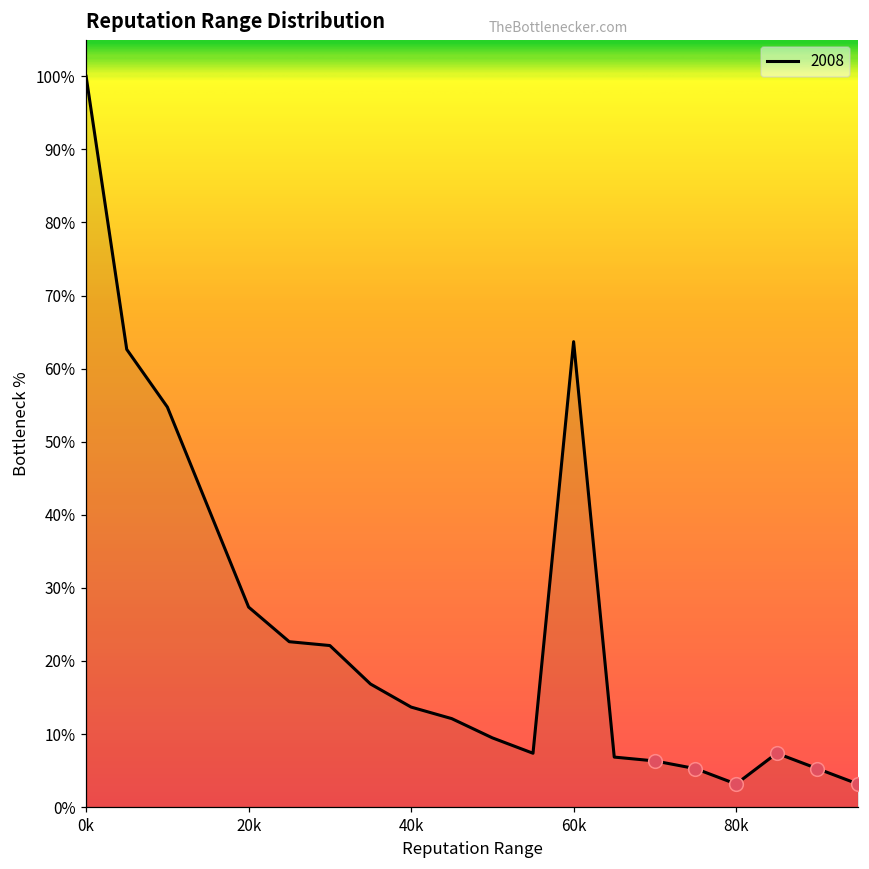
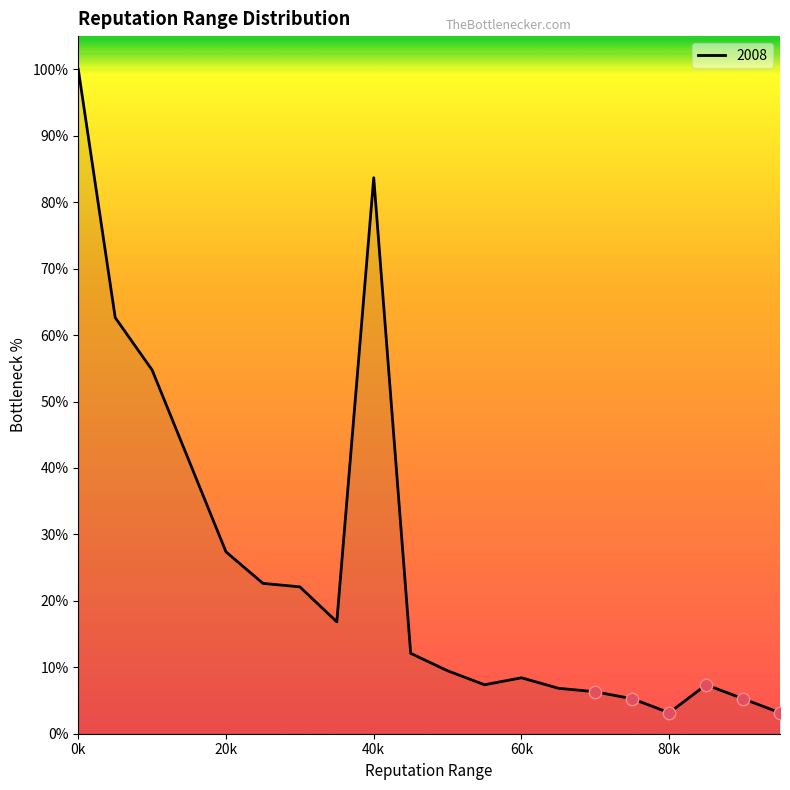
2008, 40k: 14% -> 84%
2008, 60k: 64% -> 8%
